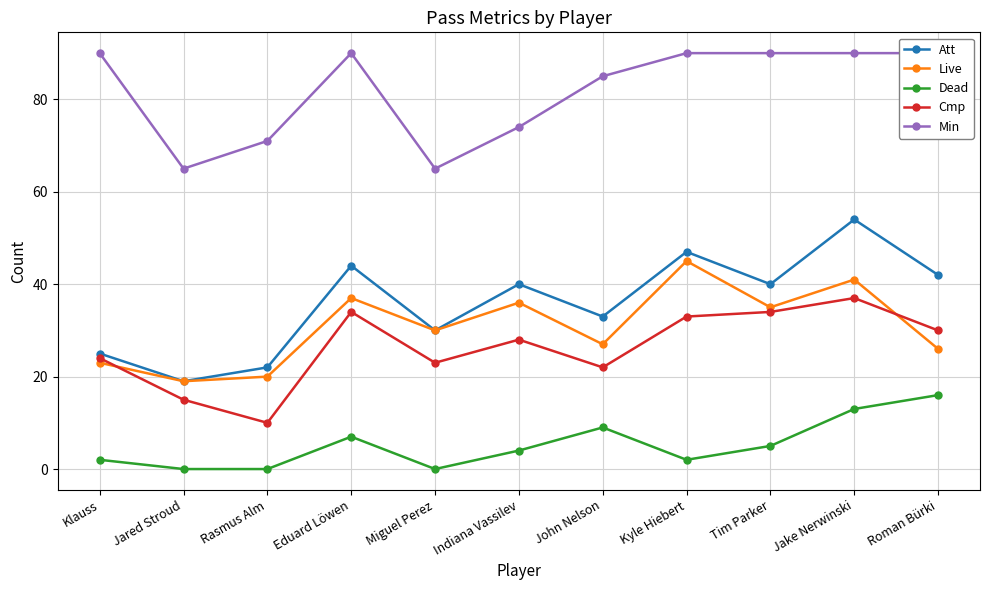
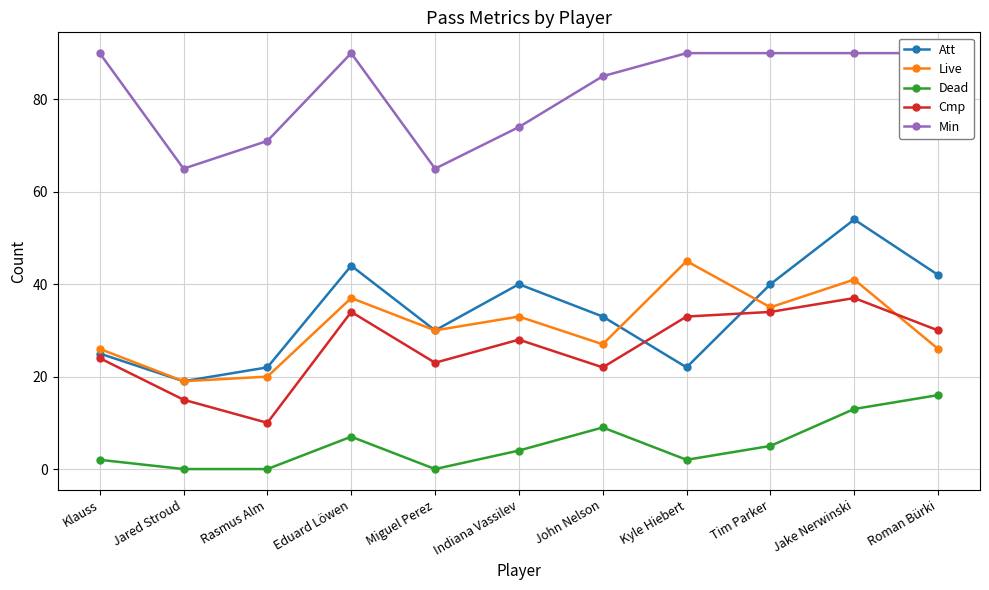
Live, Klauss: 23 -> 26
Live, Indiana Vassilev: 36 -> 33
Att, Kyle Hiebert: 47 -> 22
